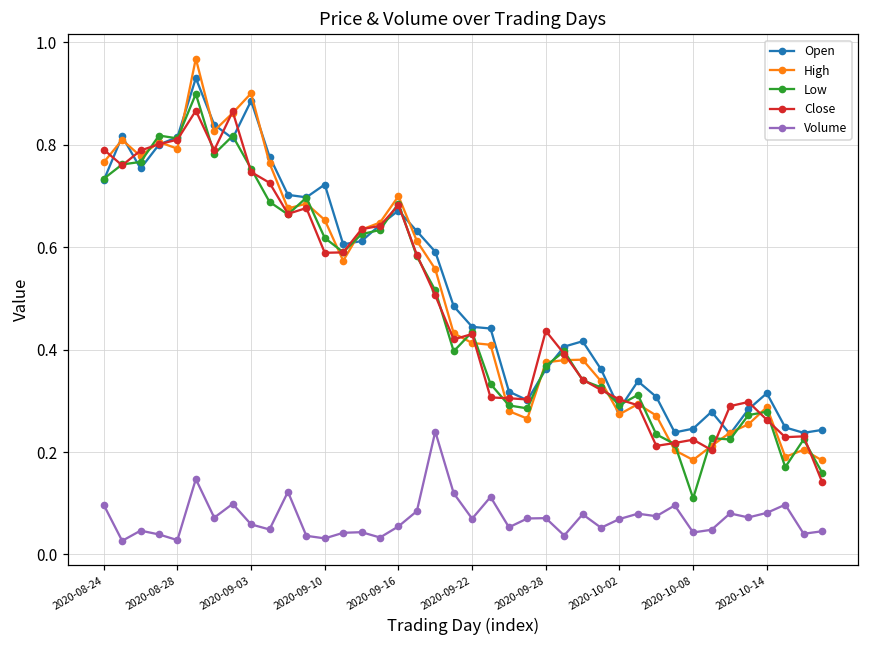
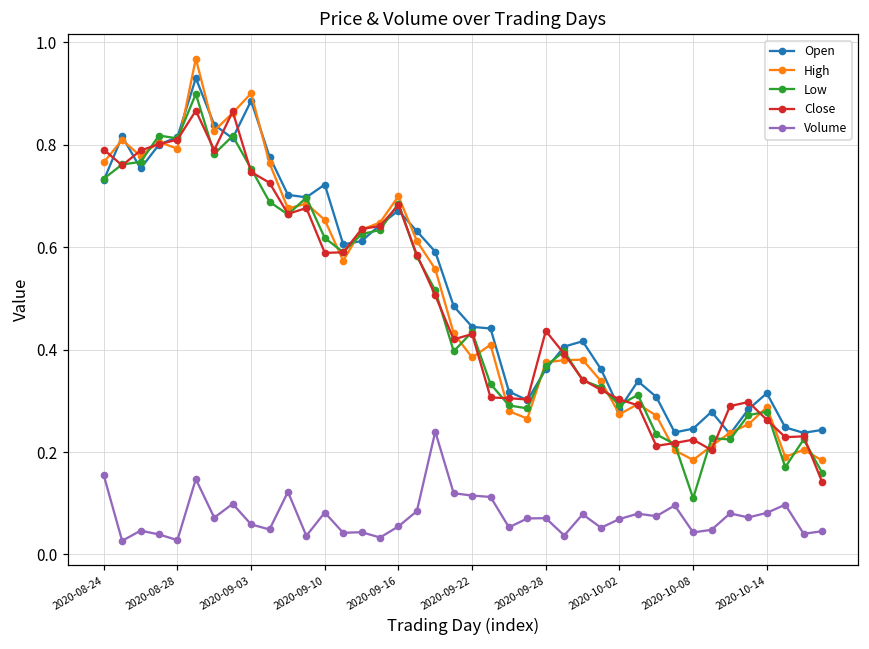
Volume, 2020-08-24: 0.10 -> 0.15
Volume, 2020-09-10: 0.03 -> 0.08
High, 2020-09-22: 0.41 -> 0.38
Volume, 2020-09-22: 0.07 -> 0.12
